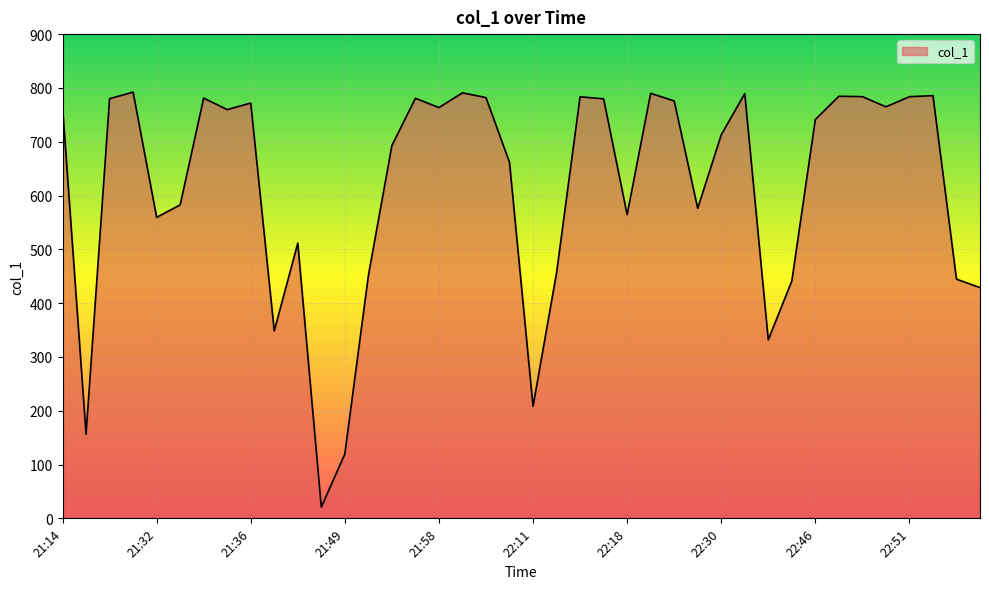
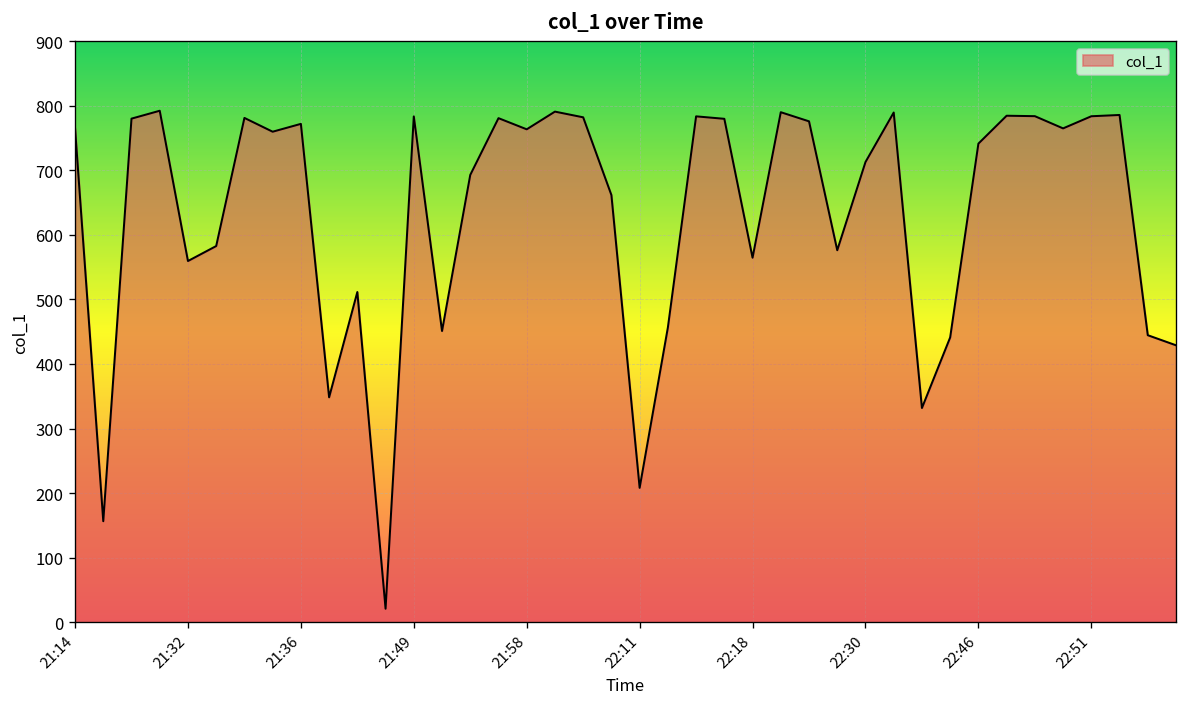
21:49: 120 -> 780
